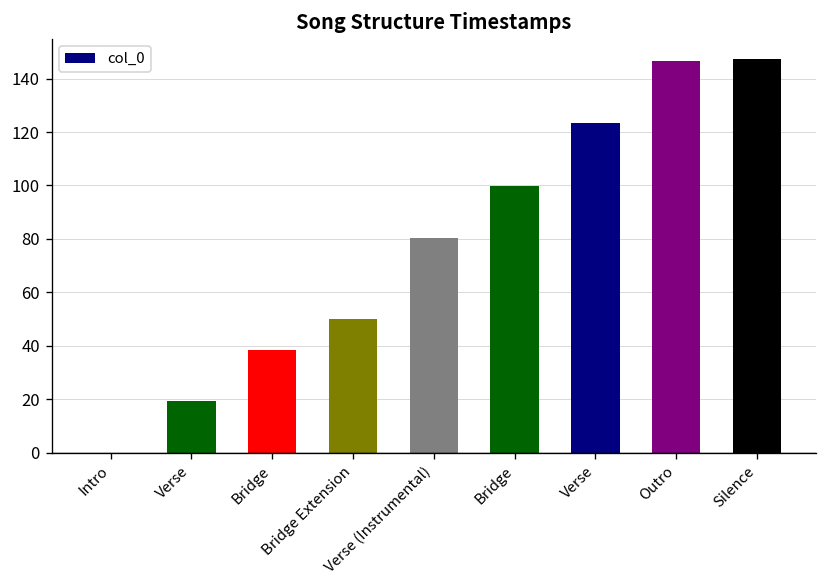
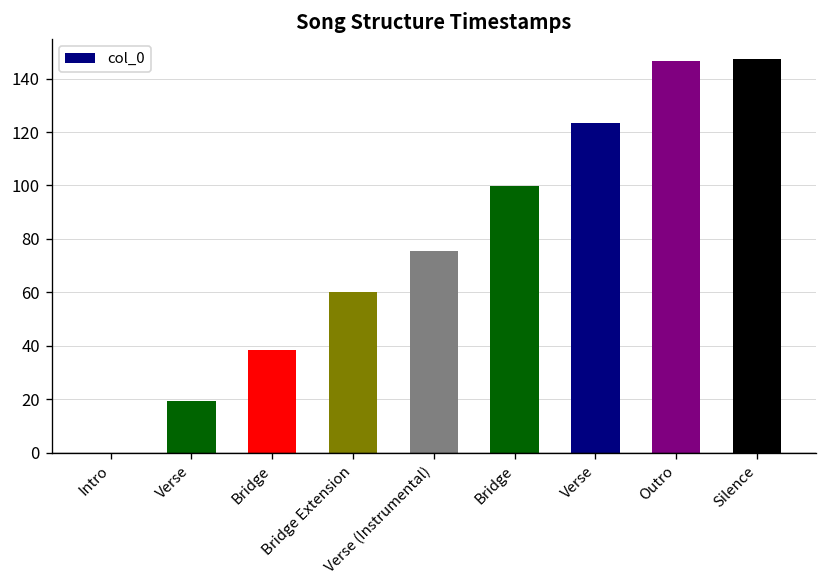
Bridge Extension: 50 -> 60
Verse (Instrumental): 80 -> 76
